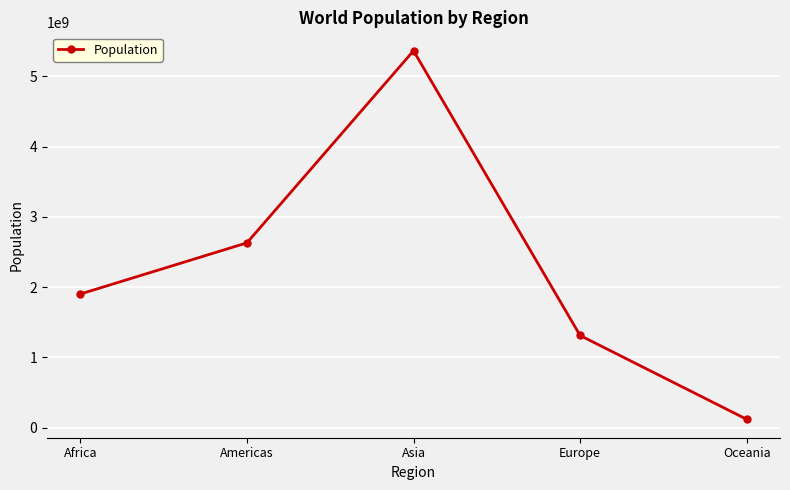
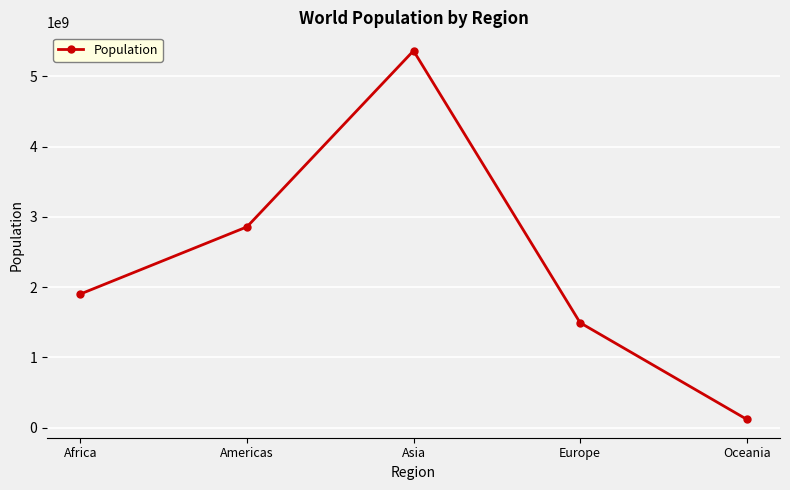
Americas: 2600000000 -> 2900000000
Europe: 1300000000 -> 1500000000
